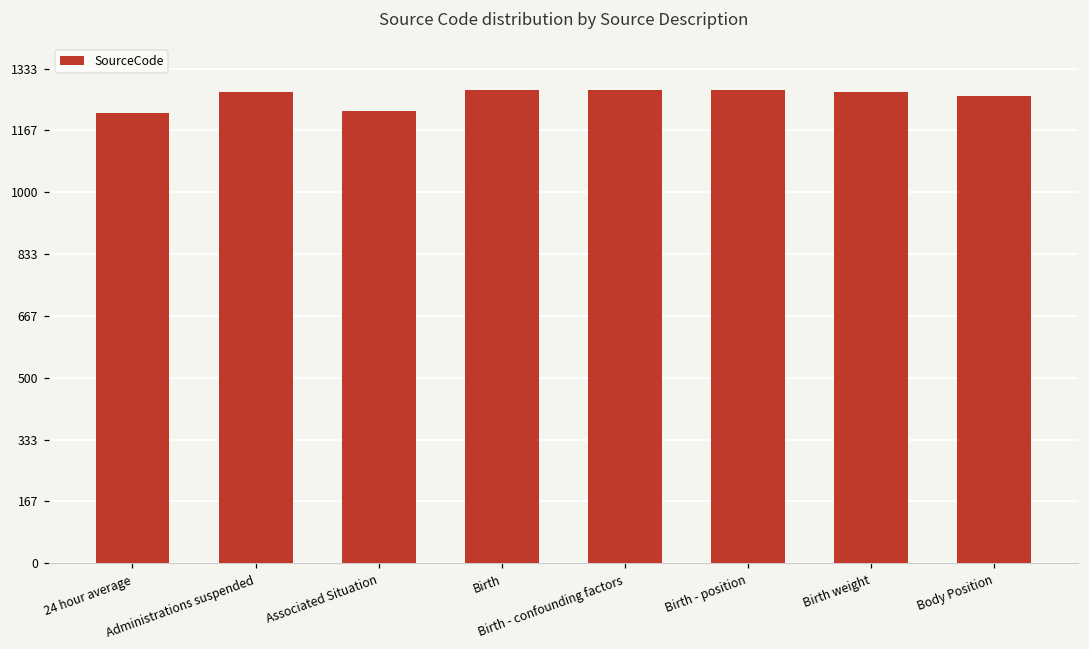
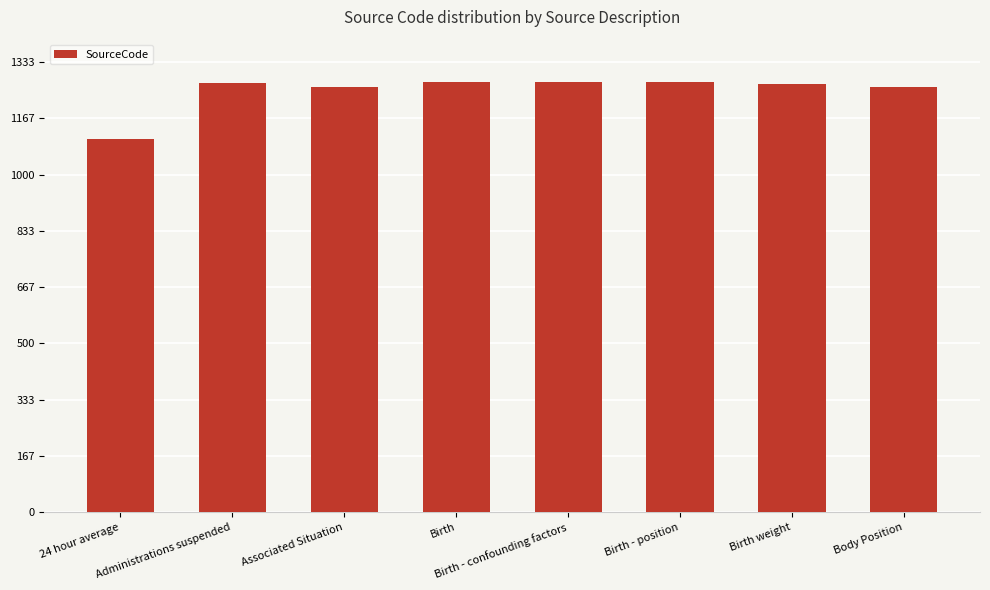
24 hour average: 1210 -> 1110
Associated Situation: 1220 -> 1260
